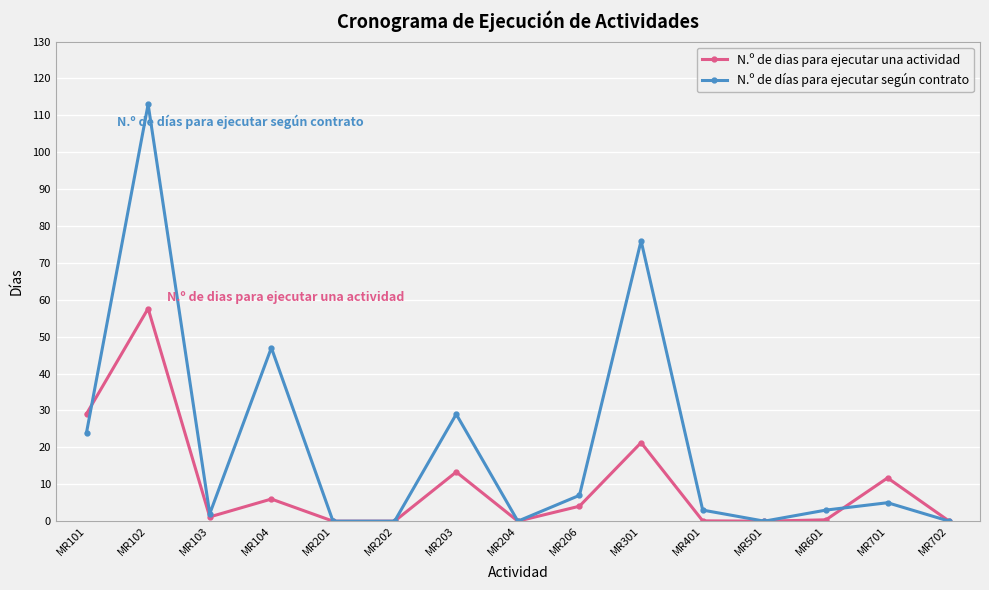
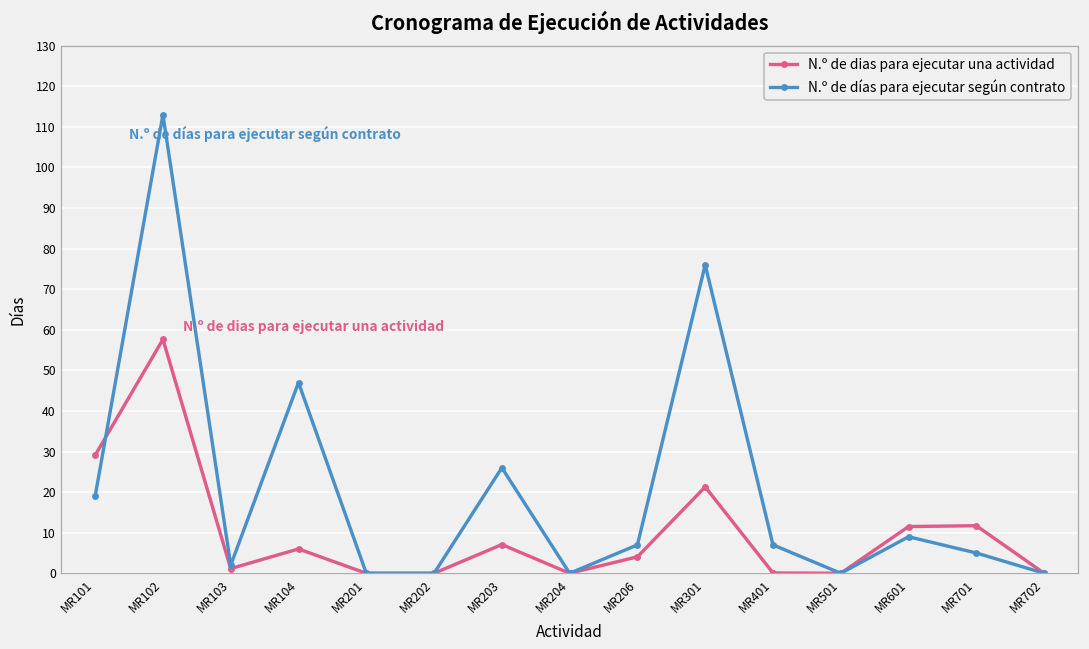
N.º de días para ejecutar según contrato, MR101: 24 -> 19
N.º de dias para ejecutar una actividad, MR203: 13 -> 7
N.º de días para ejecutar según contrato, MR203: 29 -> 26
N.º de días para ejecutar según contrato, MR401: 3 -> 7
N.º de dias para ejecutar una actividad, MR601: 0 -> 12
N.º de días para ejecutar según contrato, MR601: 3 -> 9
